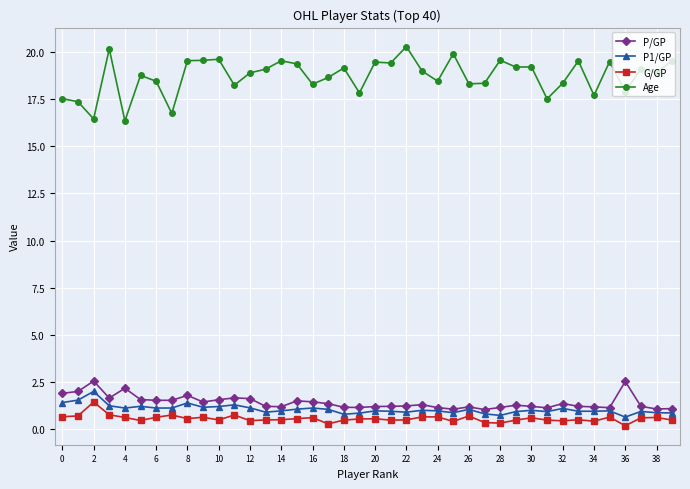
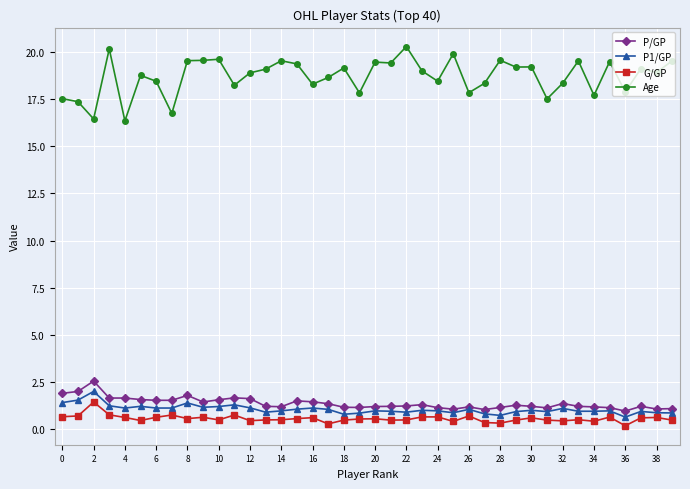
P/GP, 4: 2.2 -> 1.7
Age, 26: 18.3 -> 17.8
P/GP, 36: 2.5 -> 1.0
